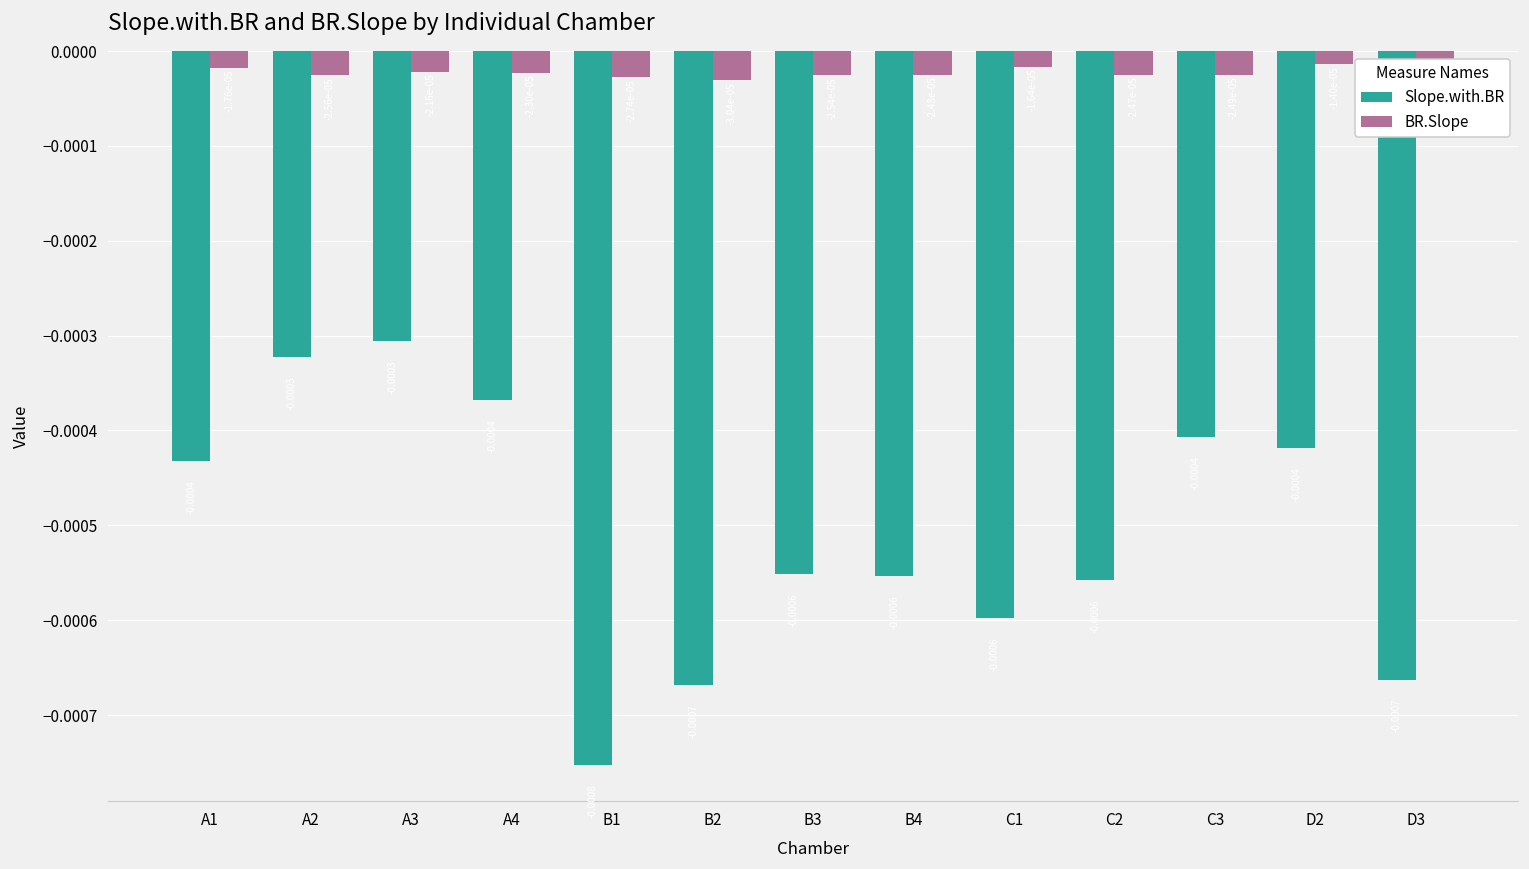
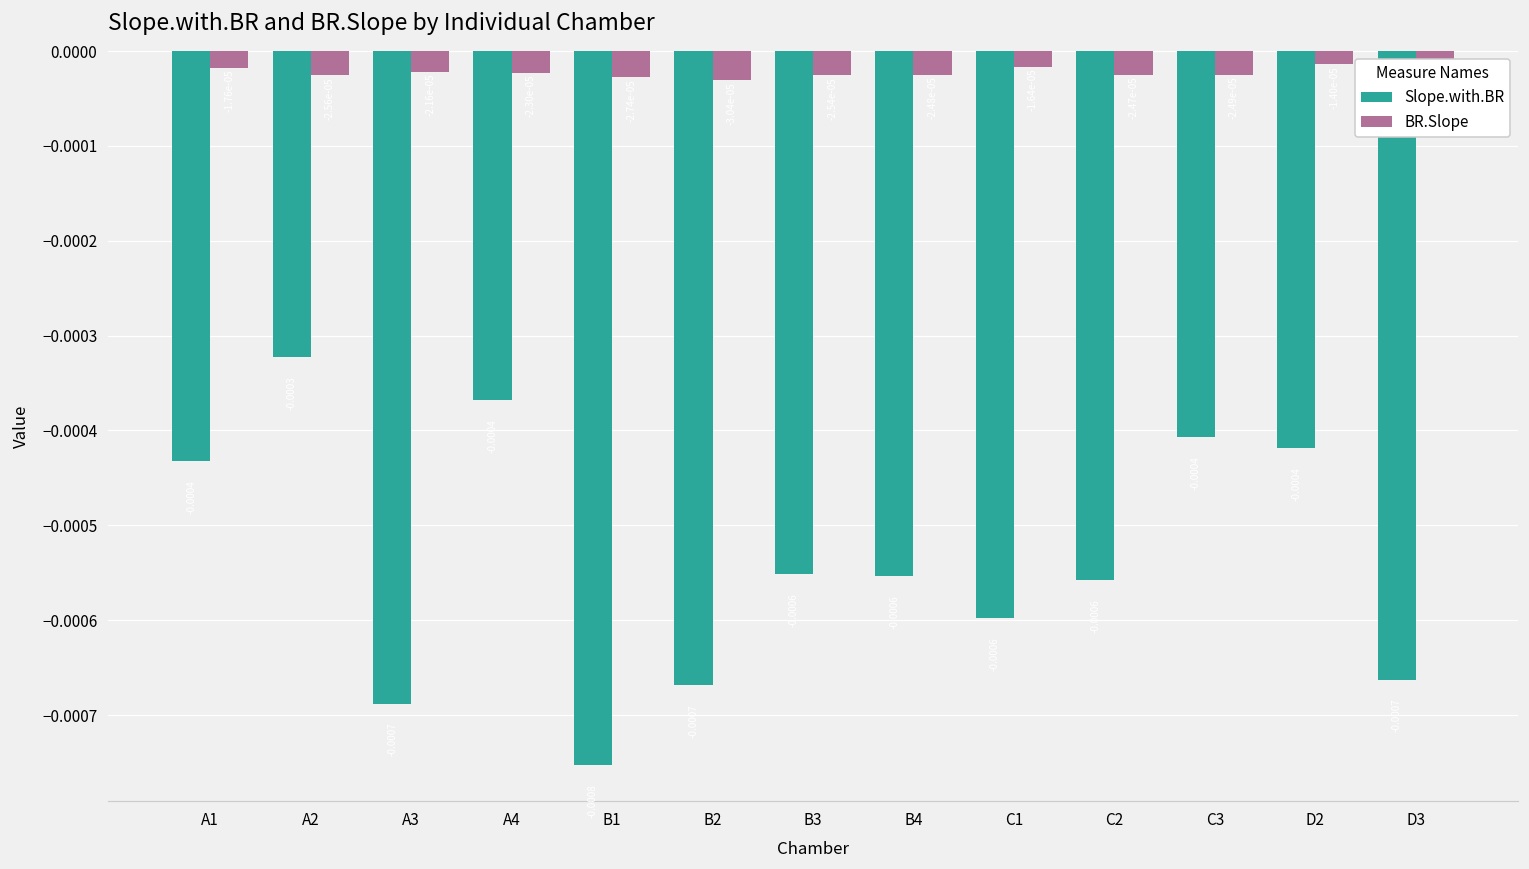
Slope.with.BR, A3: -0.00031 -> -0.00069
